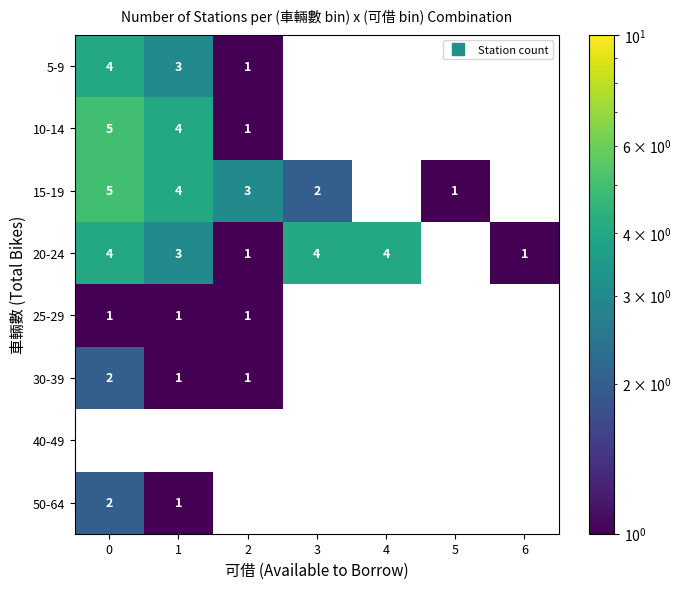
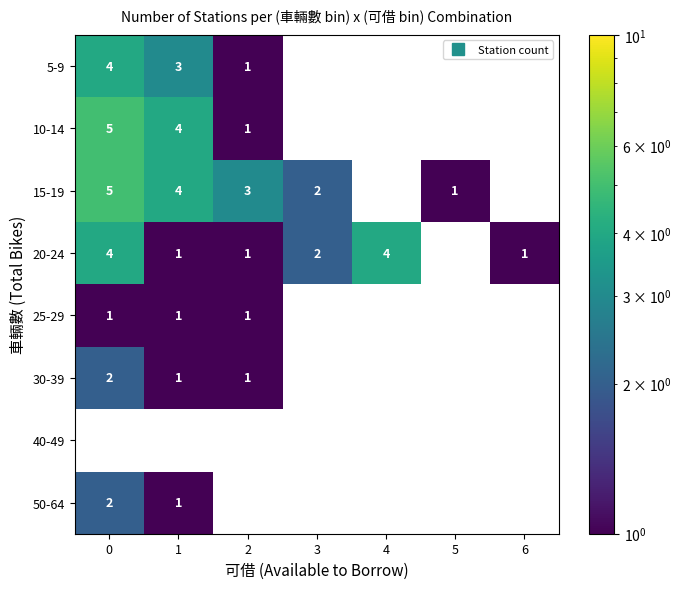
20-24, 1: 3 -> 1
20-24, 3: 4 -> 2
